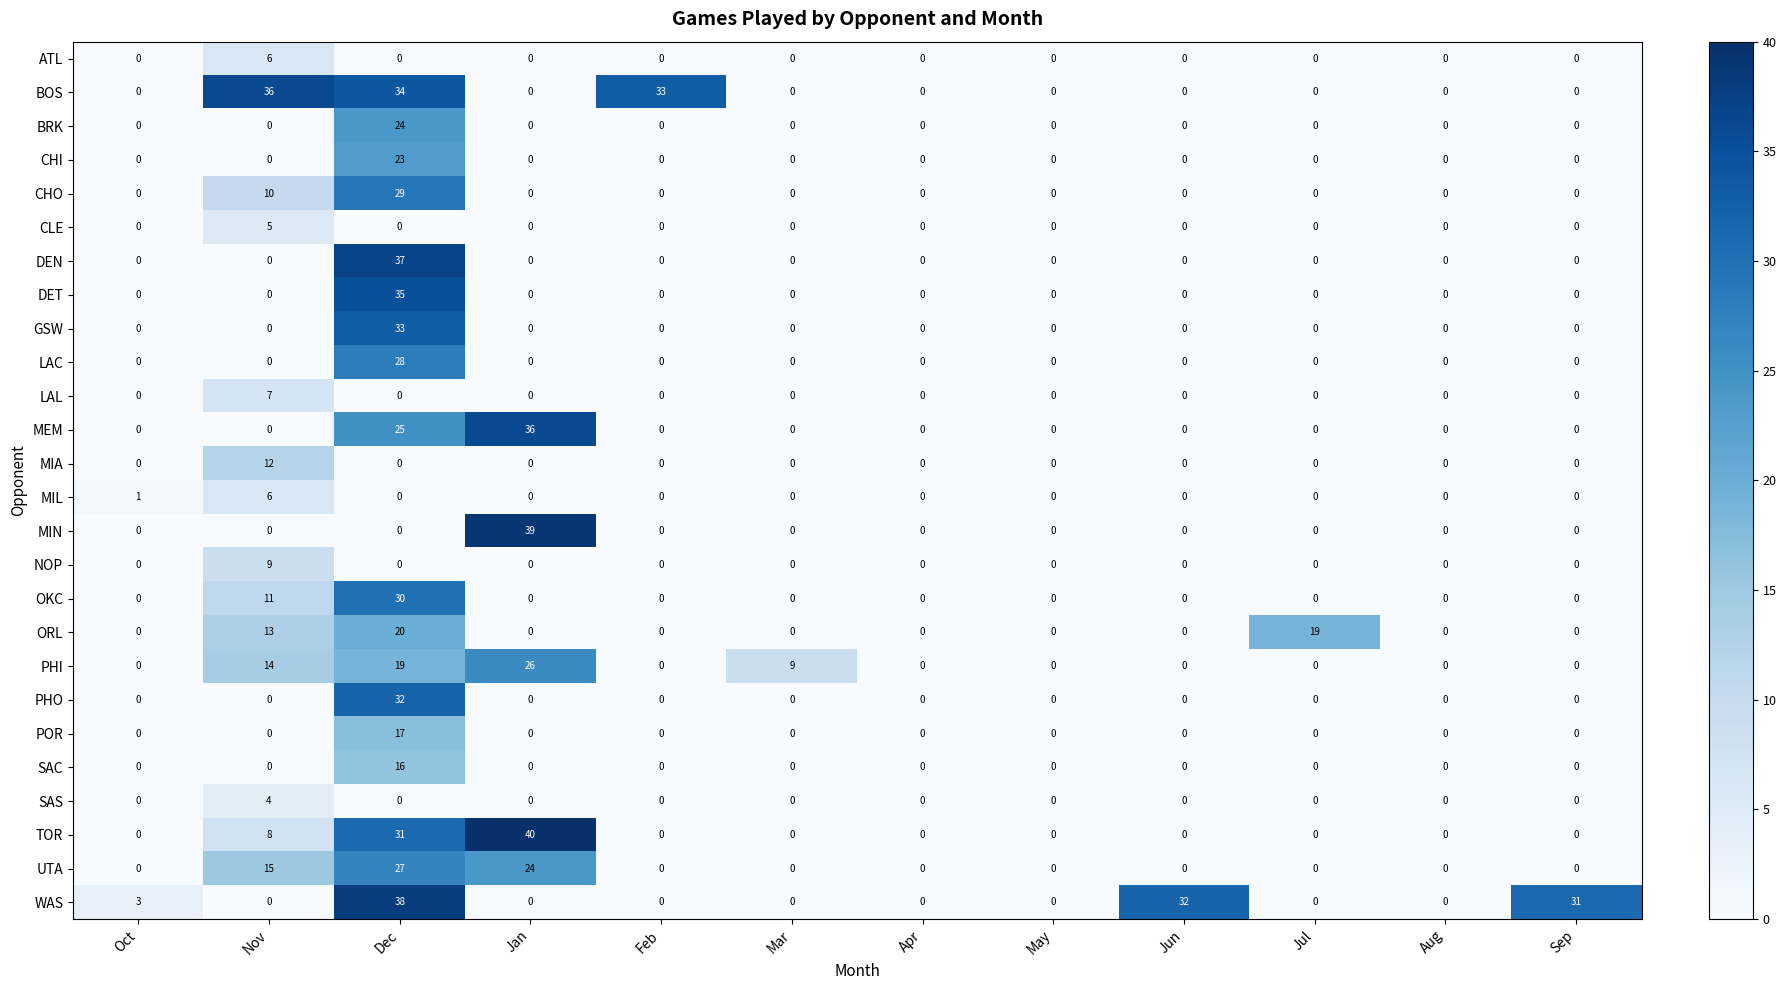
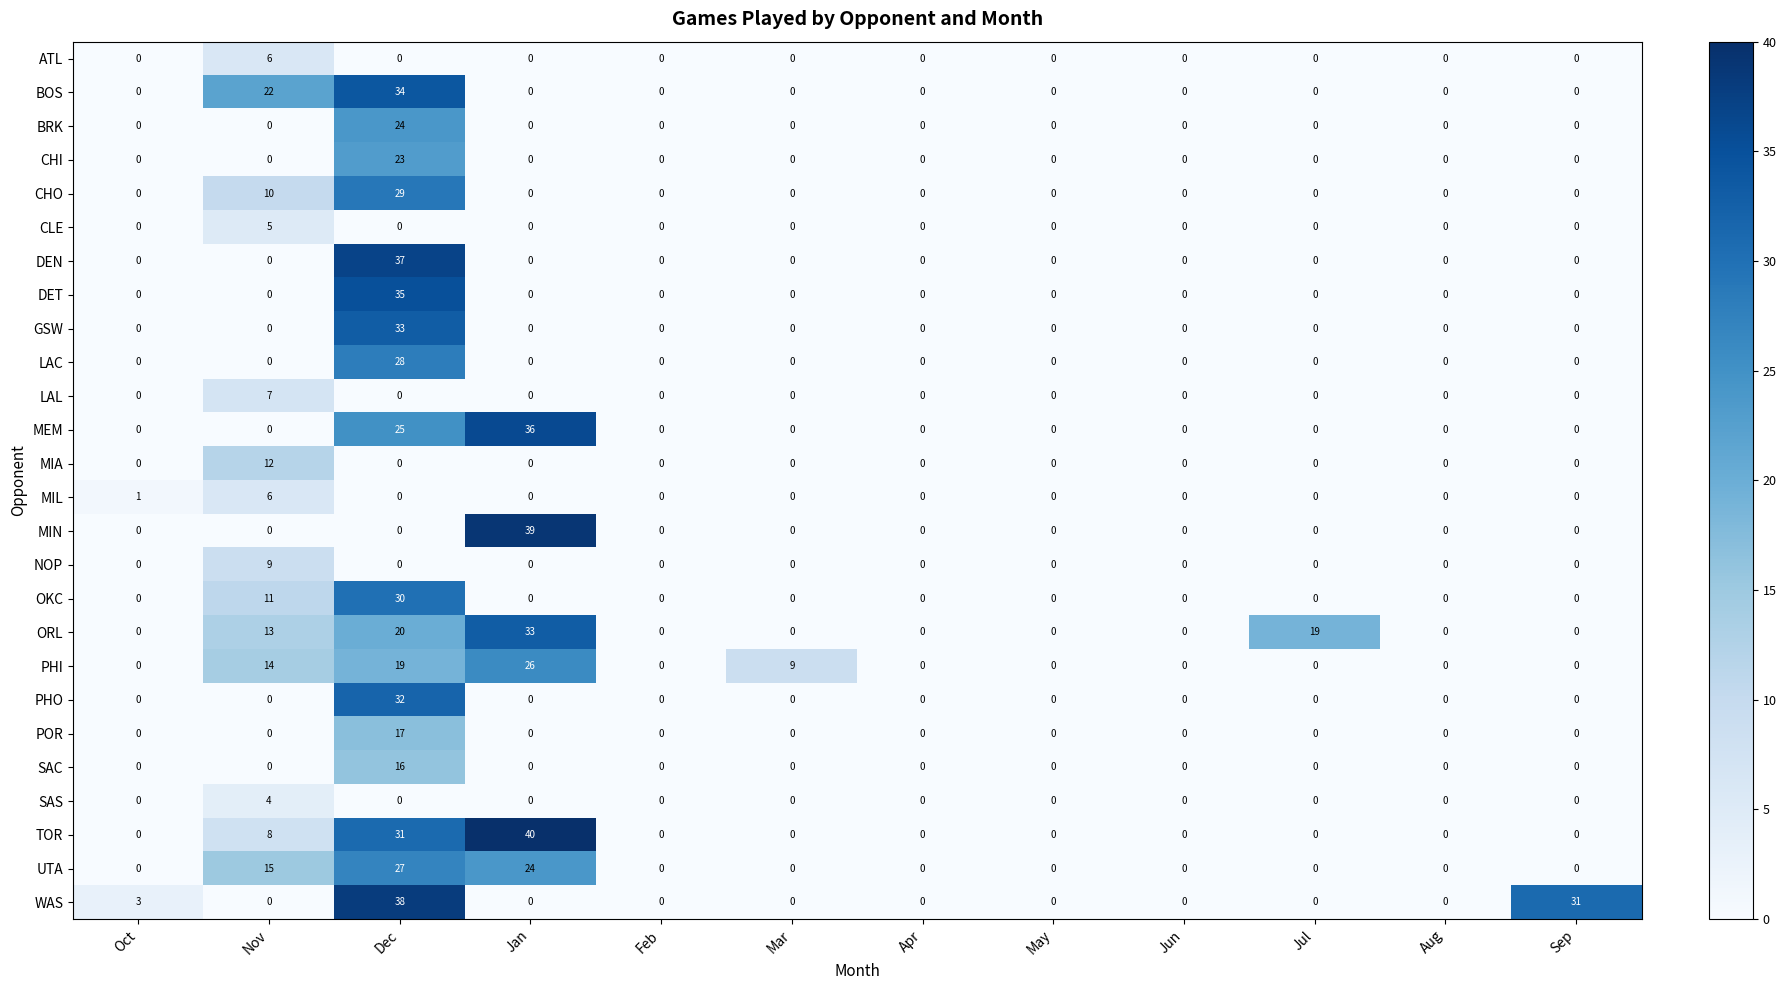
BOS, Nov: 36 -> 22
BOS, Feb: 33 -> 0
ORL, Jan: 0 -> 33
WAS, Jun: 32 -> 0
